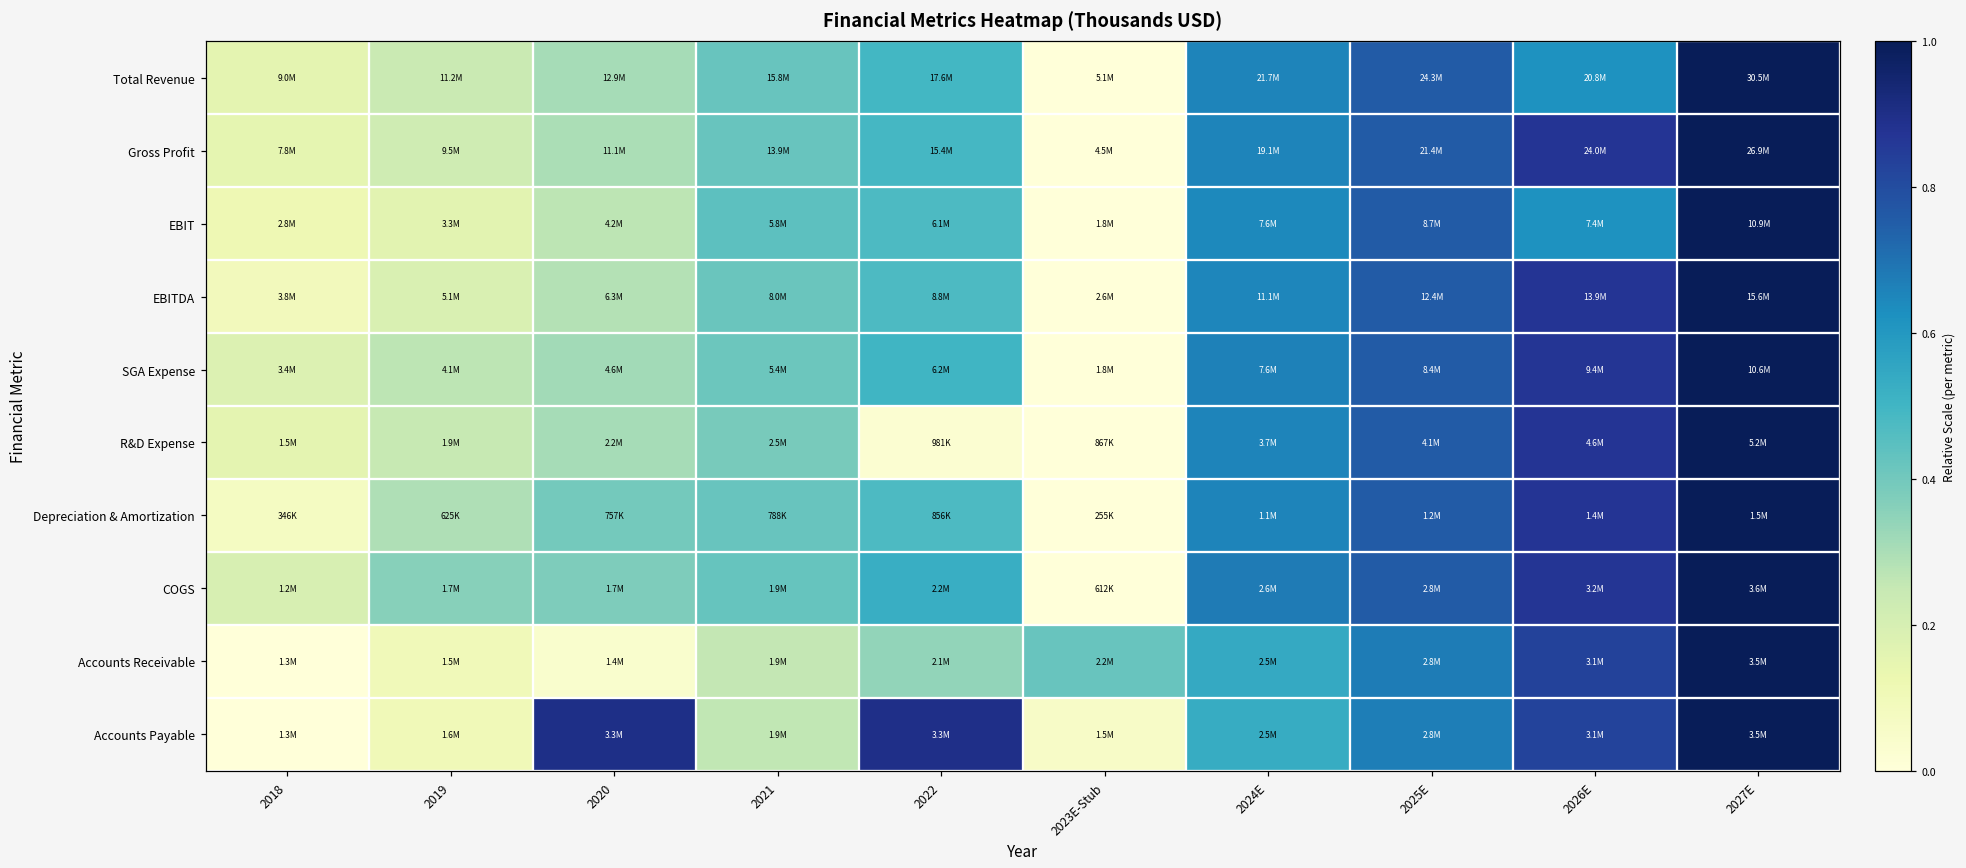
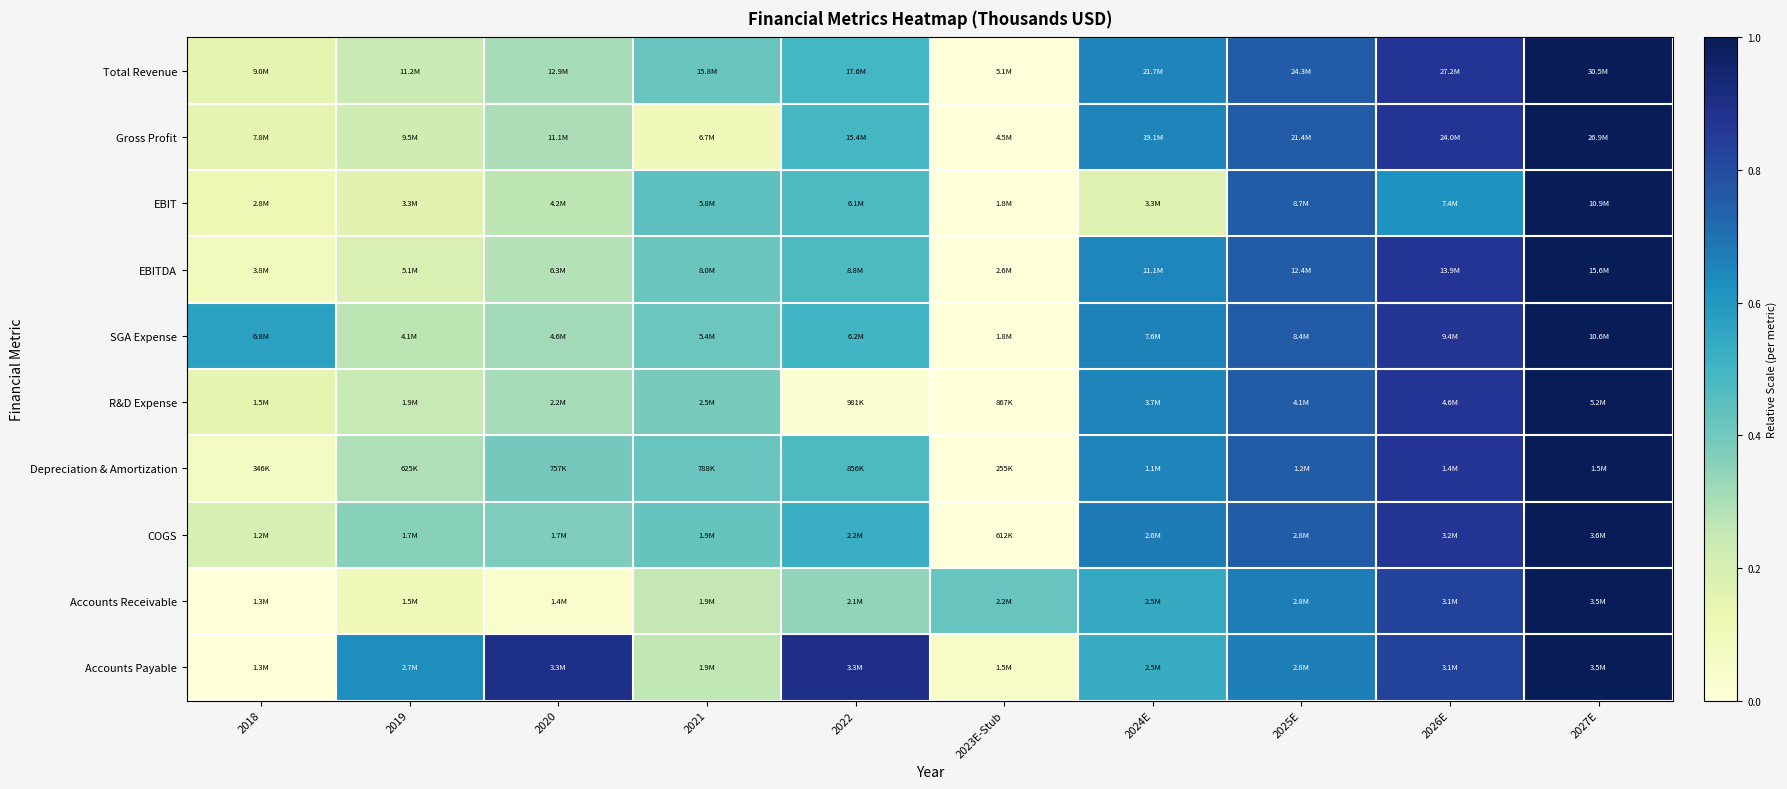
Total Revenue, 2026E: 20.8M -> 27.2M
Gross Profit, 2021: 13.9M -> 6.7M
EBIT, 2024E: 7.6M -> 3.3M
SGA Expense, 2018: 3.4M -> 6.8M
Accounts Payable, 2019: 1.6M -> 2.7M
